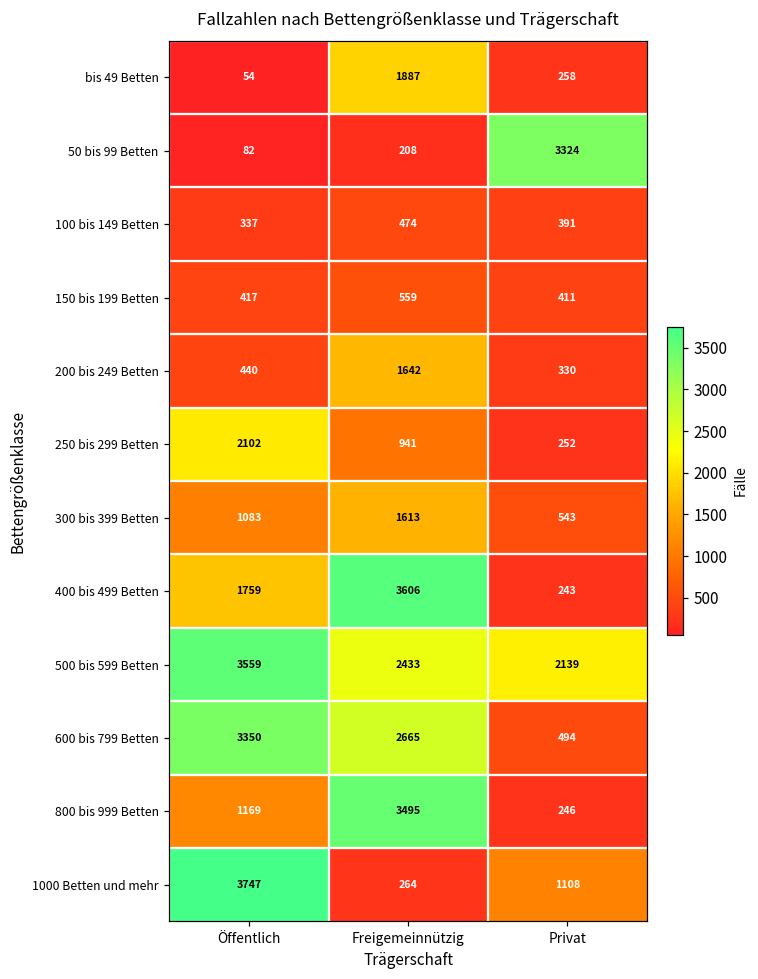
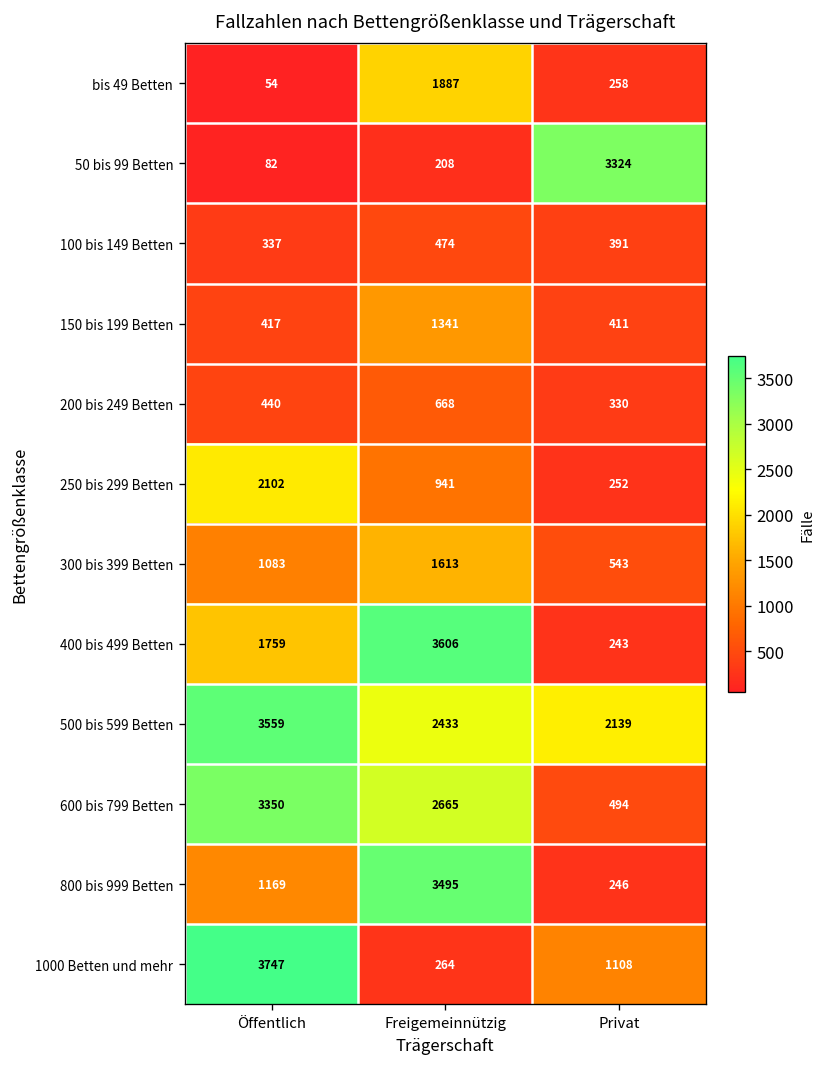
150 bis 199 Betten, Freigemeinnützig: 559 -> 1341
200 bis 249 Betten, Freigemeinnützig: 1642 -> 668
